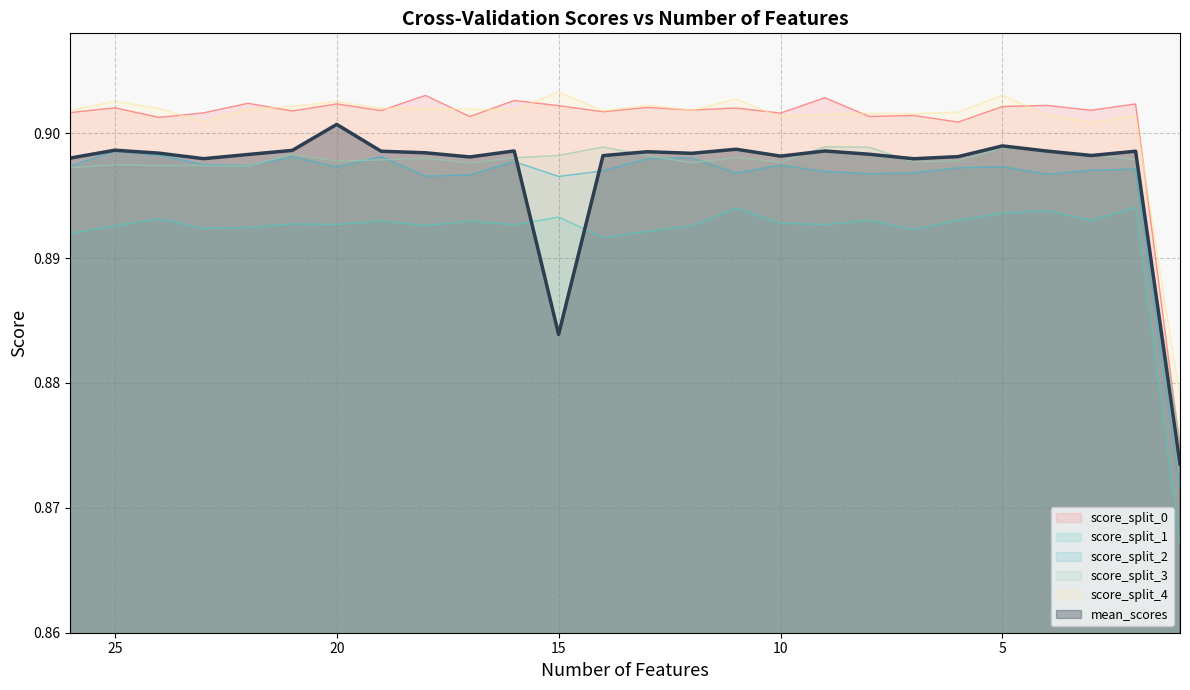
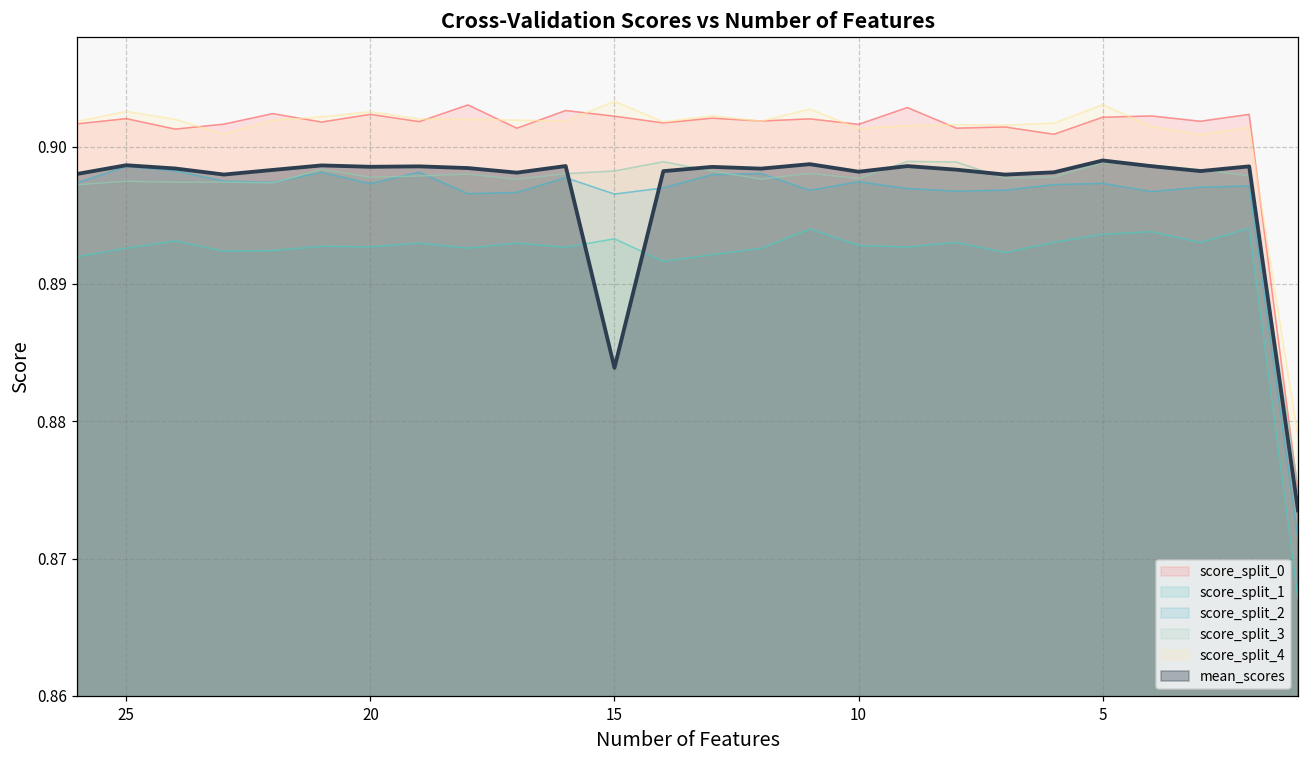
mean_scores, 20: 0.9007 -> 0.8985
